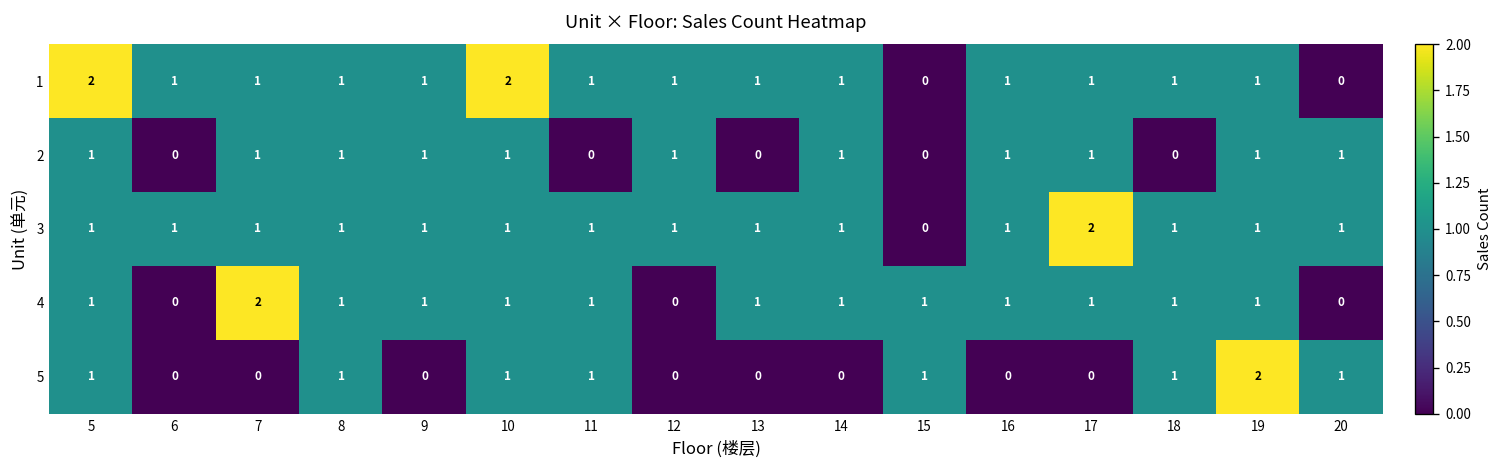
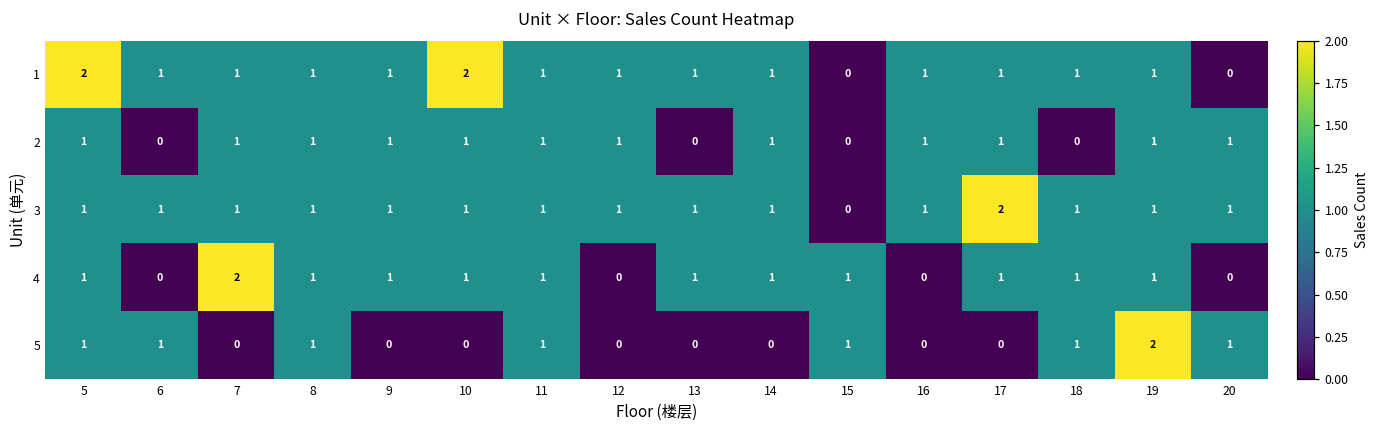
2, 11: 0 -> 1
4, 16: 1 -> 0
5, 6: 0 -> 1
5, 10: 1 -> 0
